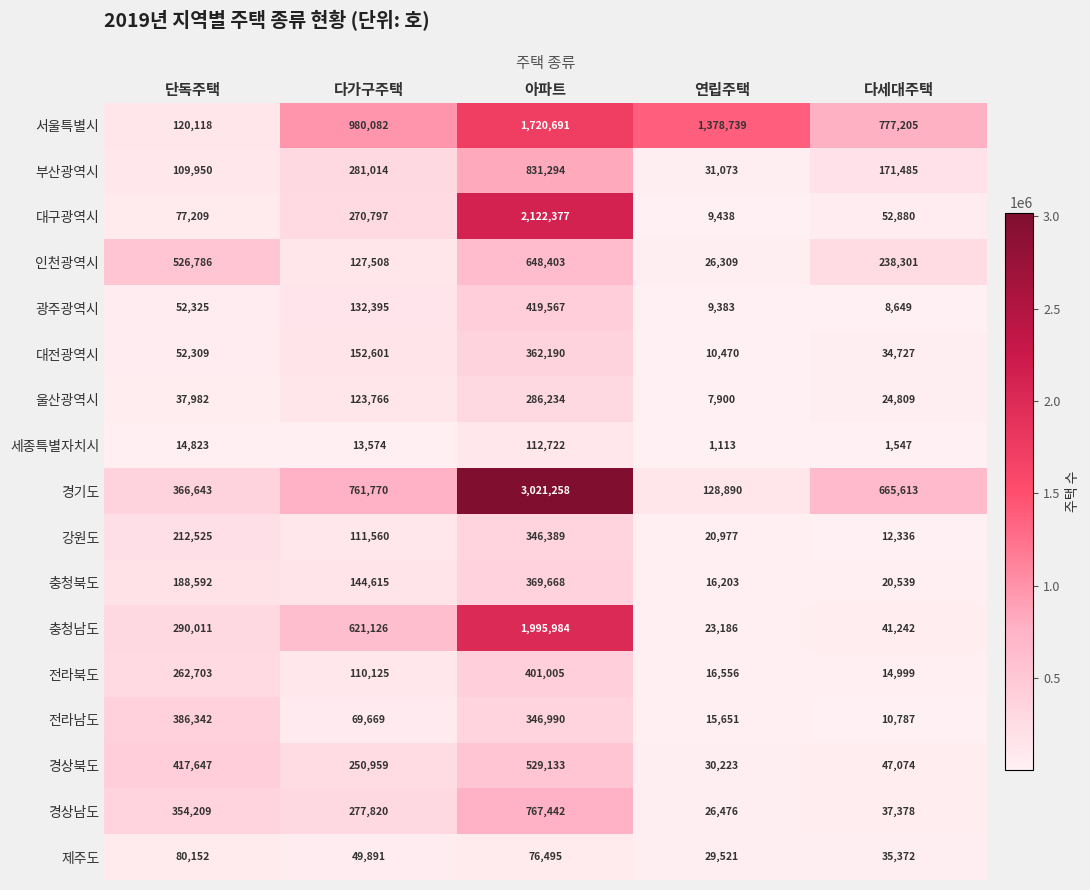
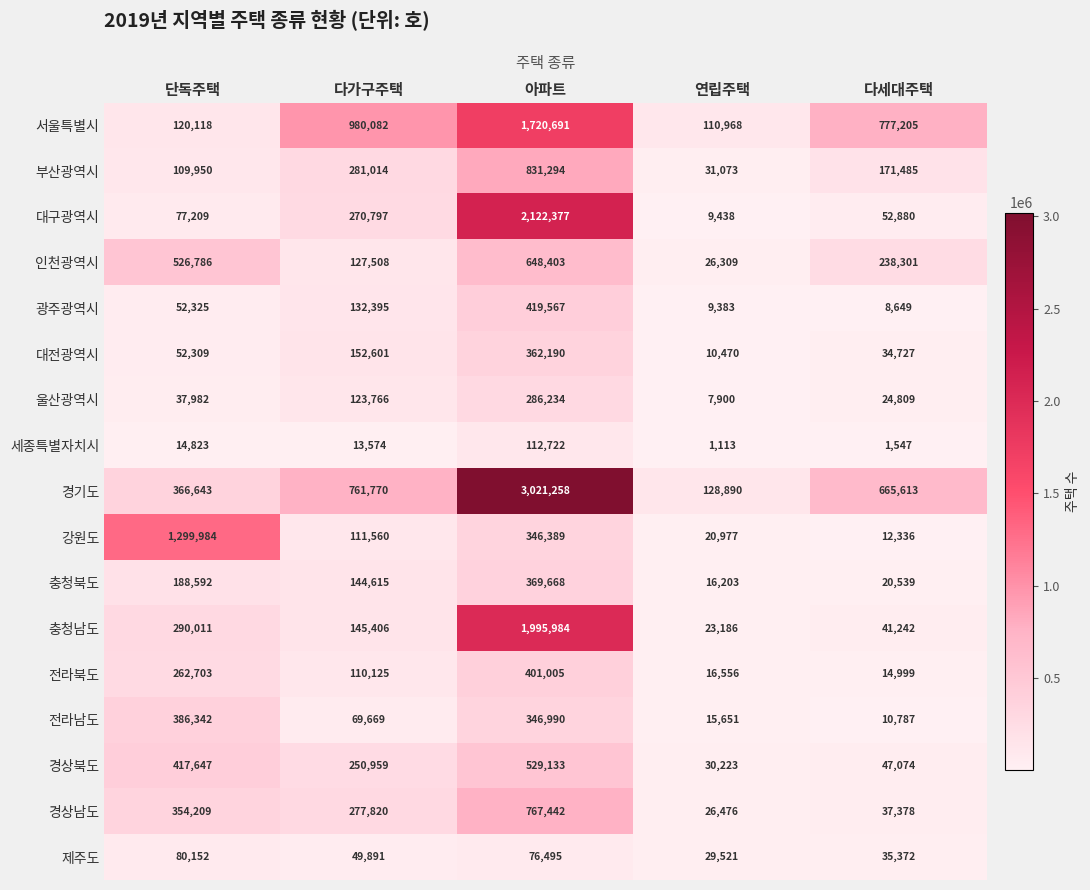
서울특별시, 연립주택: 1,378,739 -> 110,968
강원도, 단독주택: 212,525 -> 1,299,984
충청남도, 다가구주택: 621,126 -> 145,406
